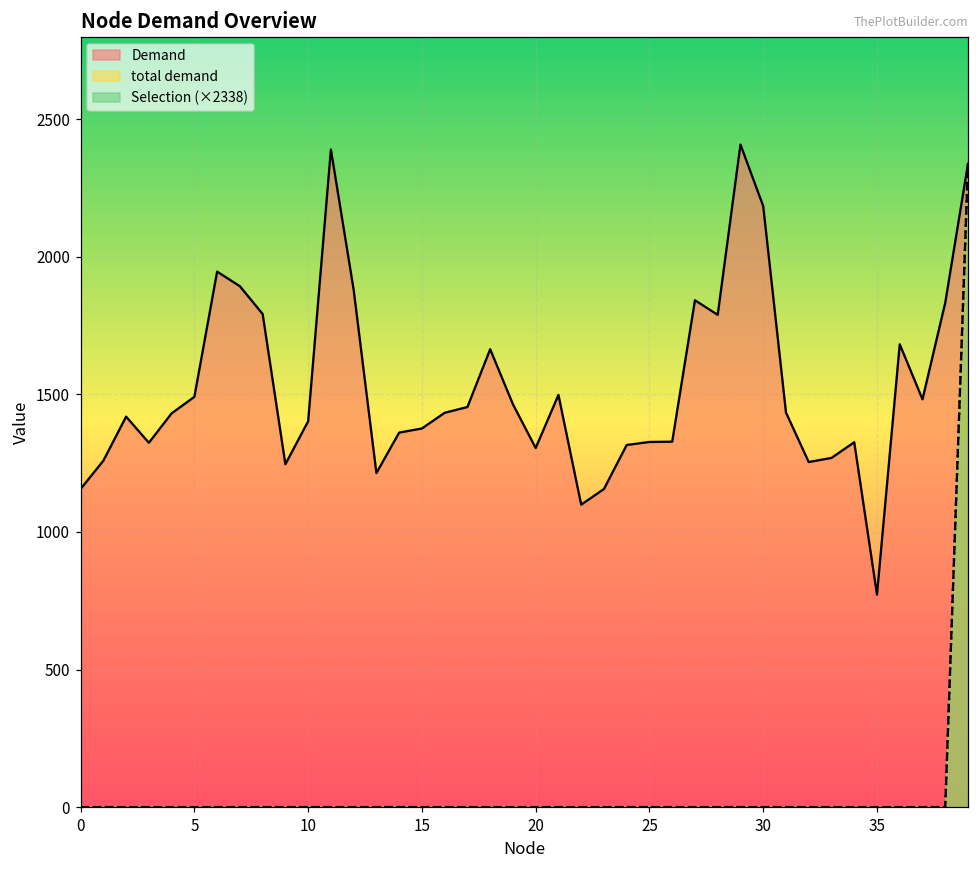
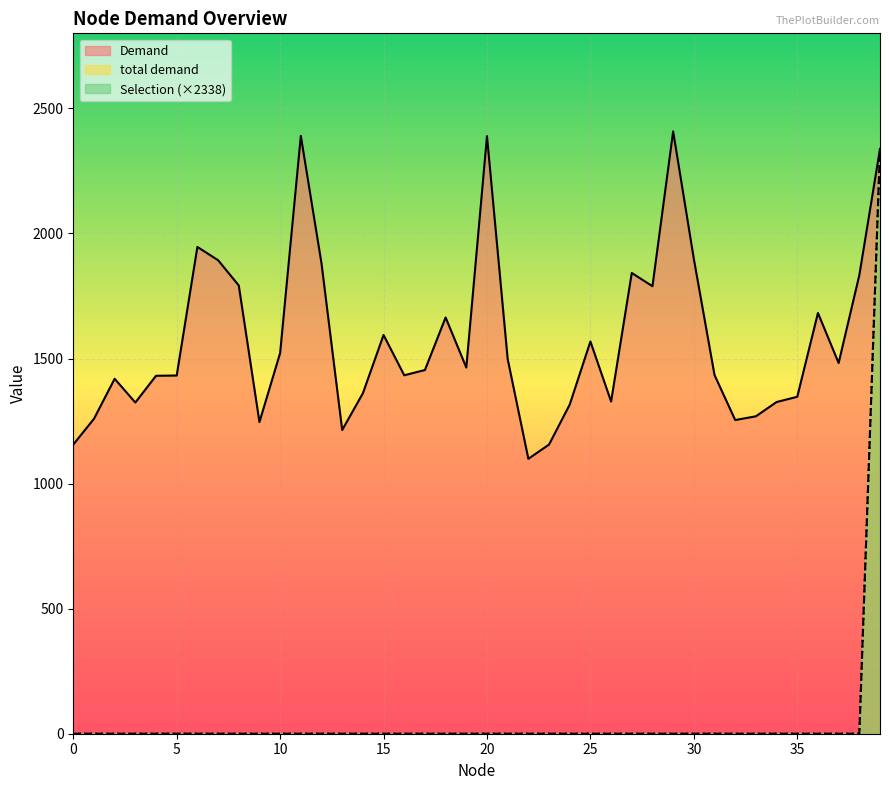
Demand, 5: 1490 -> 1430
Demand, 10: 1400 -> 1520
Demand, 15: 1380 -> 1590
Demand, 20: 1310 -> 2390
Demand, 25: 1330 -> 1570
Demand, 30: 2180 -> 1900
Demand, 35: 770 -> 1350
